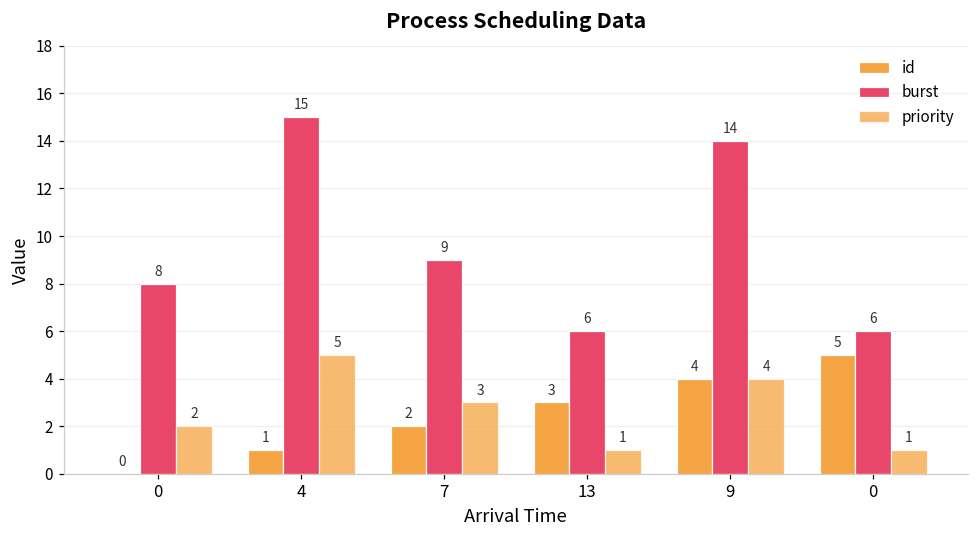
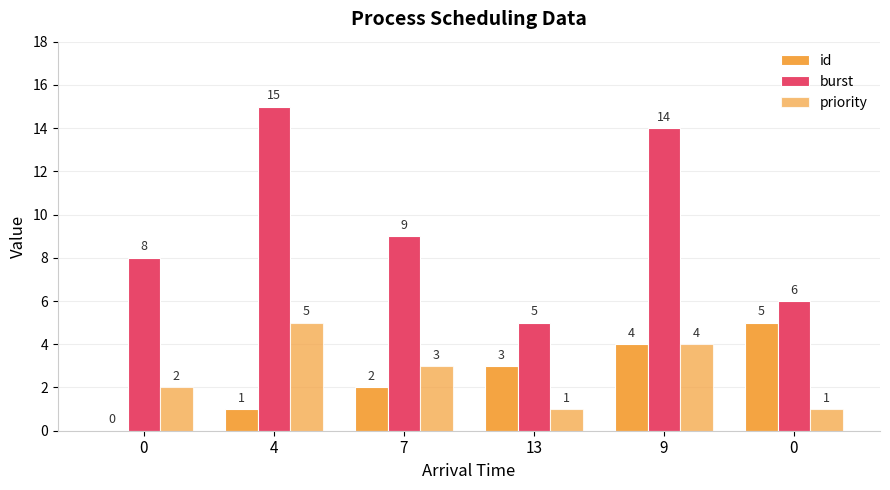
burst, 13: 6 -> 5
